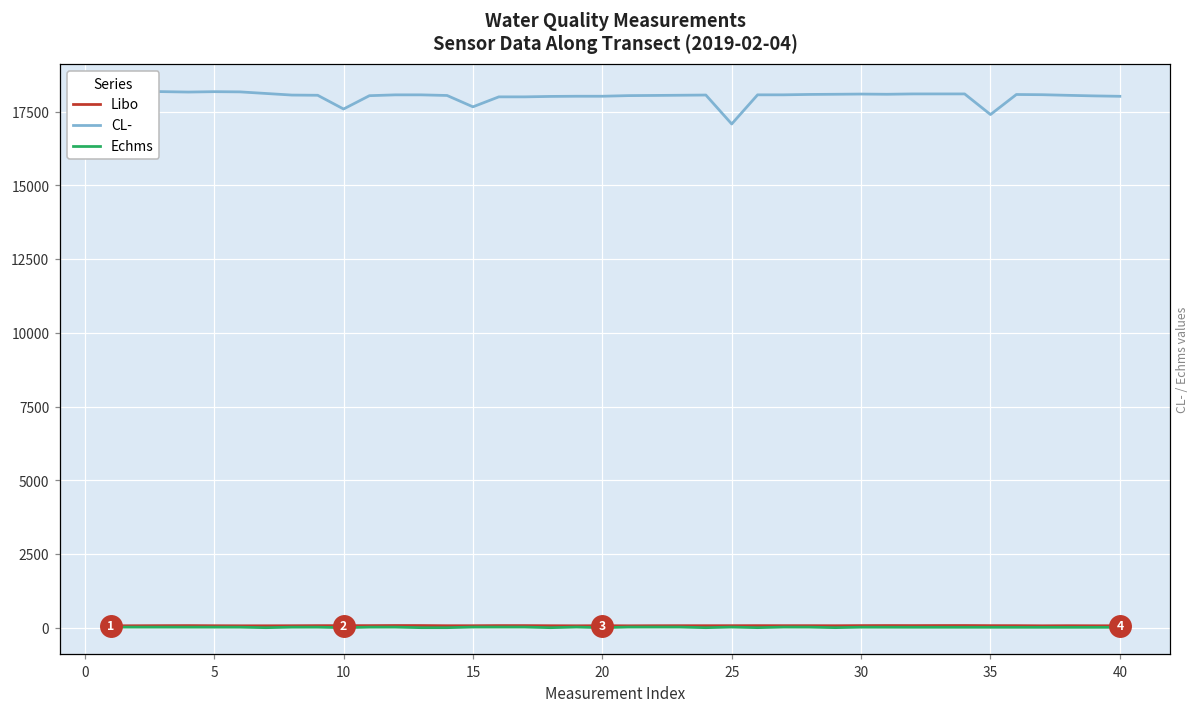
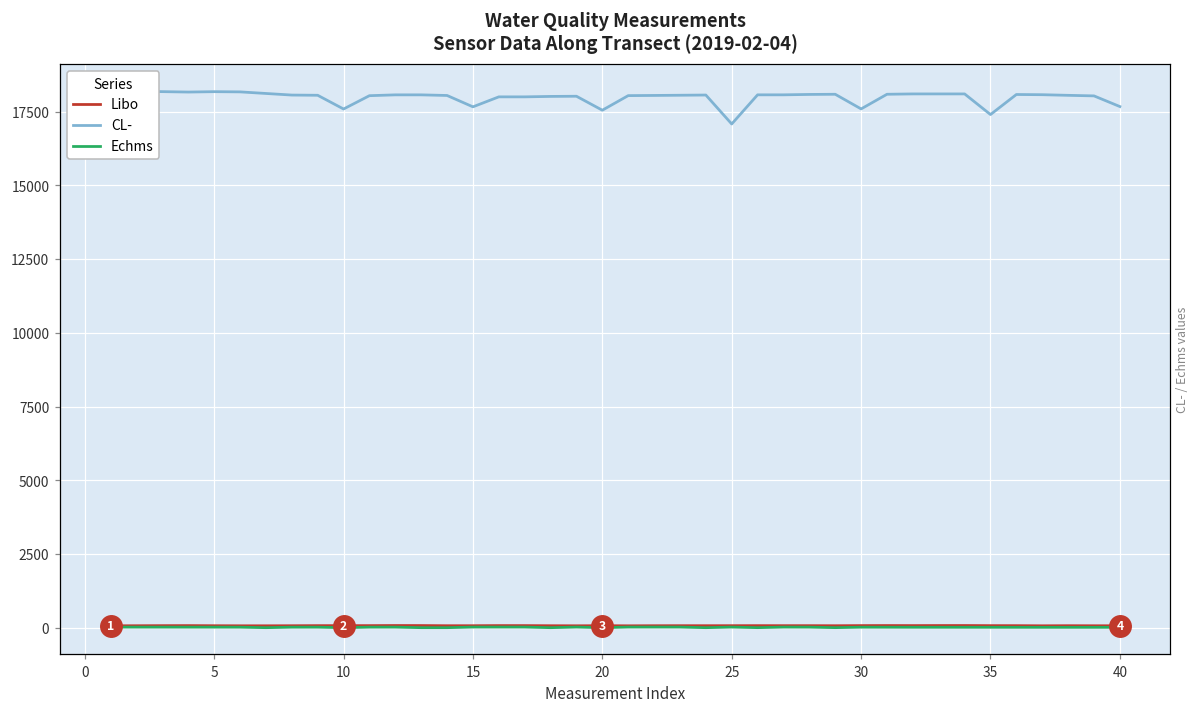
CL-, 20: 18000 -> 17600
CL-, 30: 18100 -> 17600
CL-, 40: 18000 -> 17700
